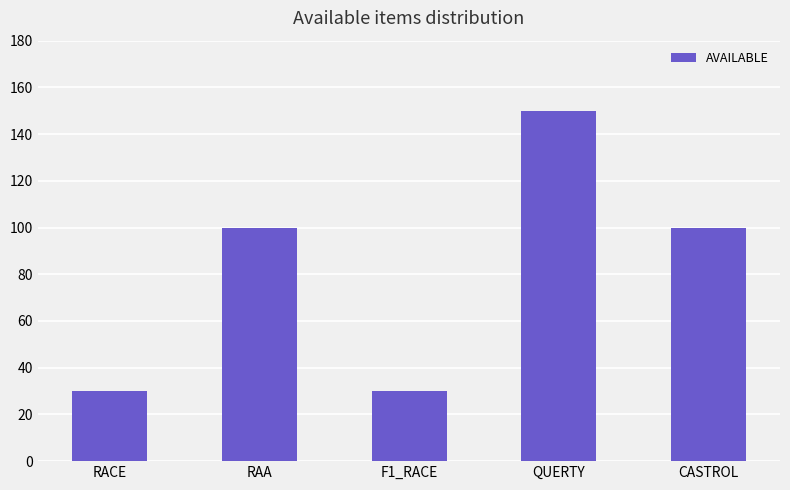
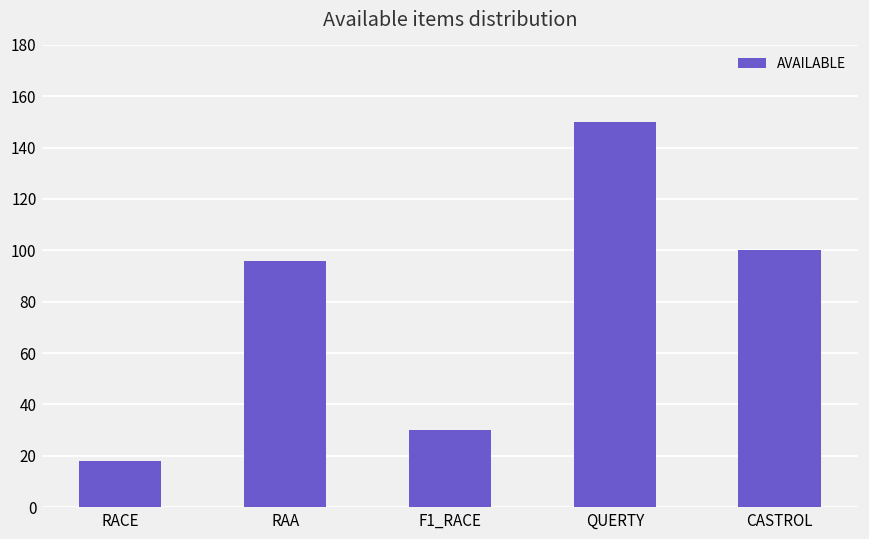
RACE: 30 -> 18
RAA: 100 -> 96
